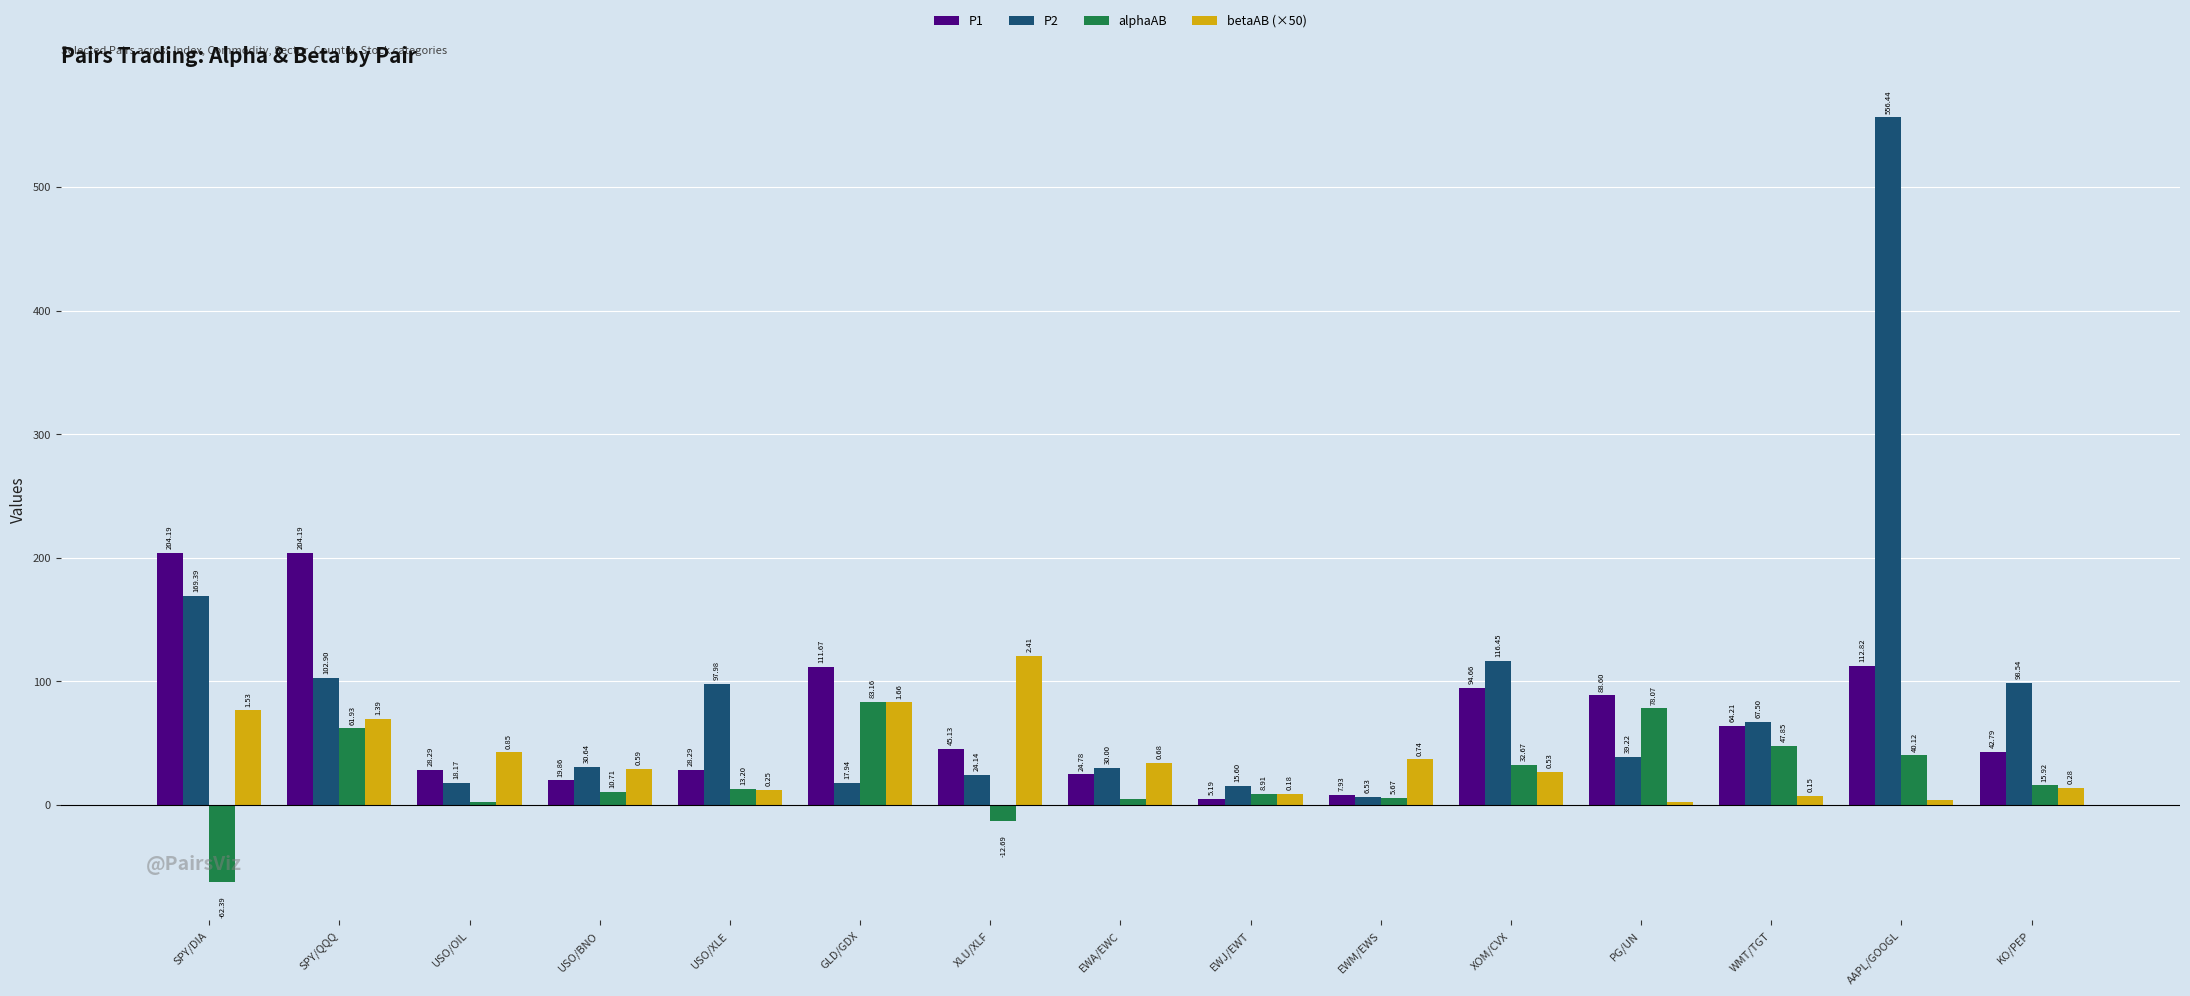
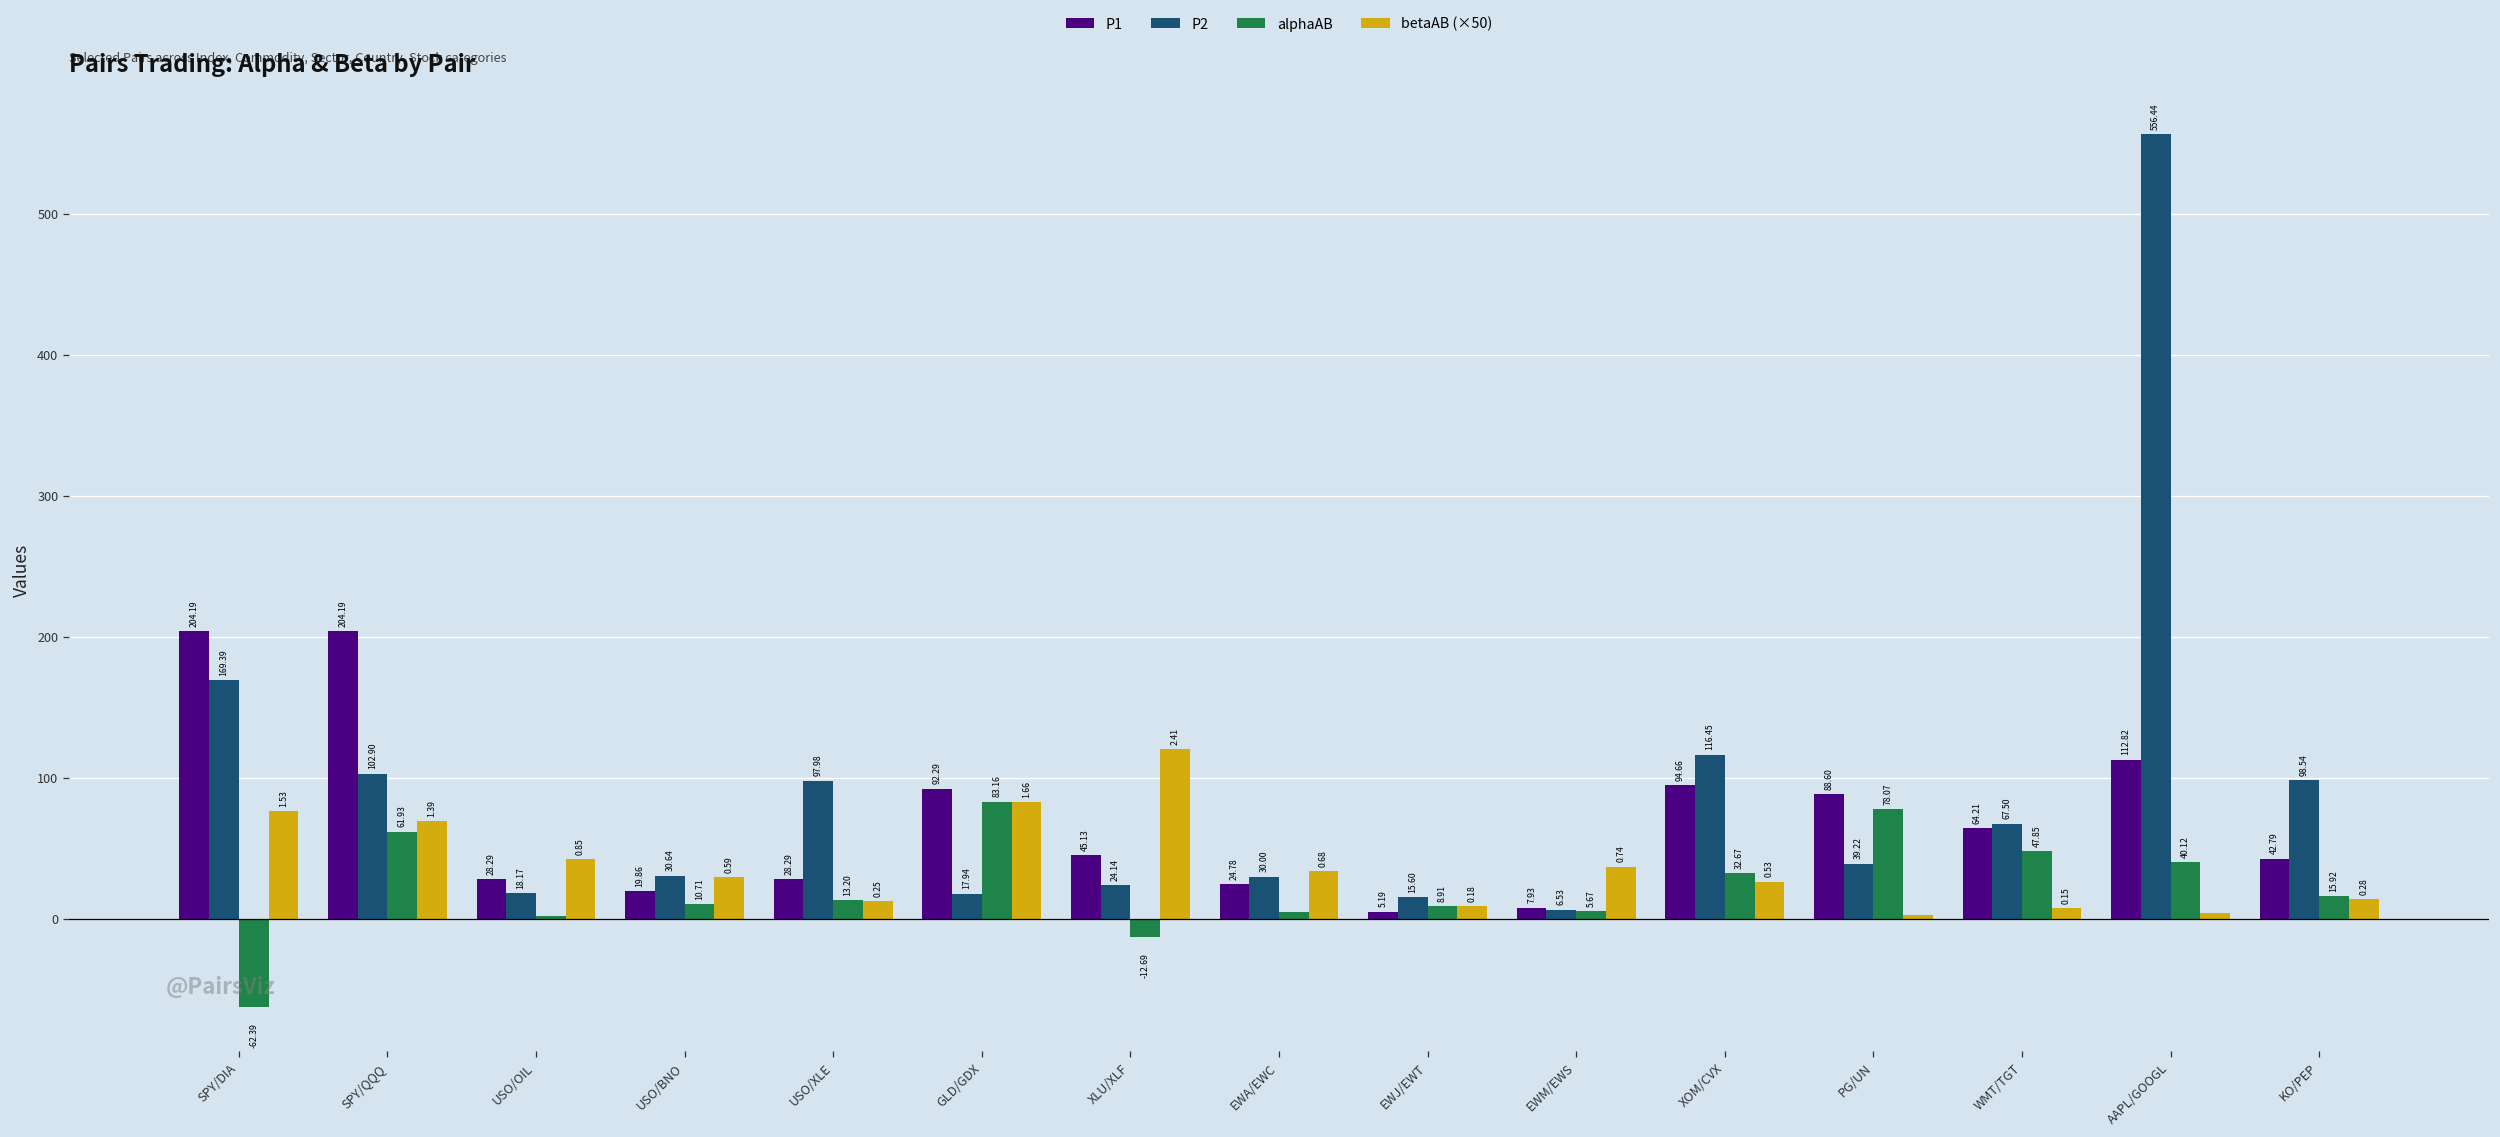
P1, GLD/GDX: 111.67 -> 92.29
